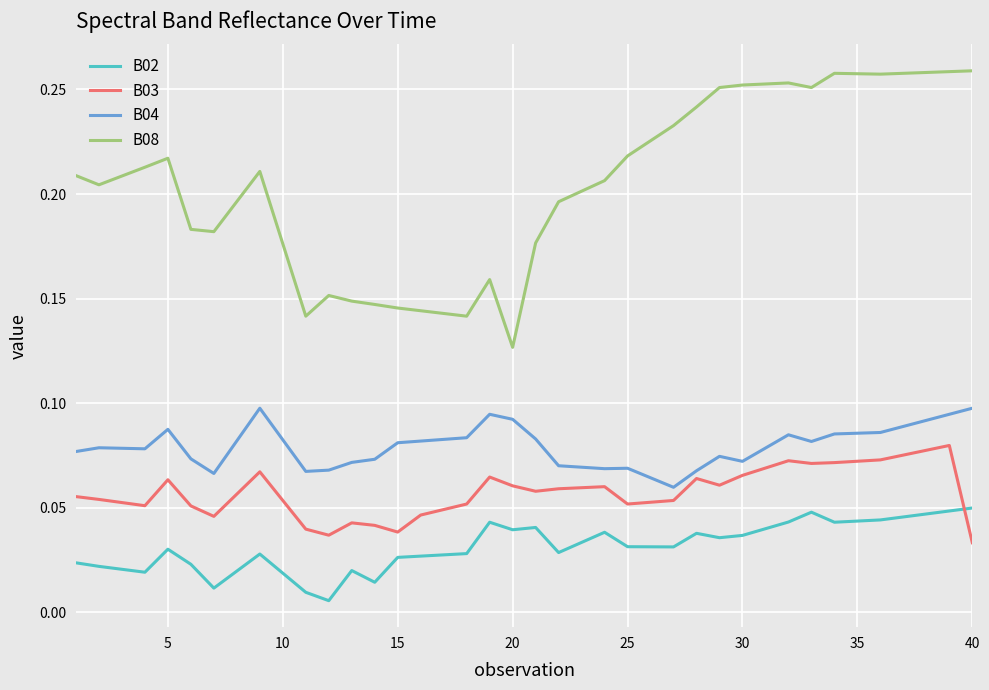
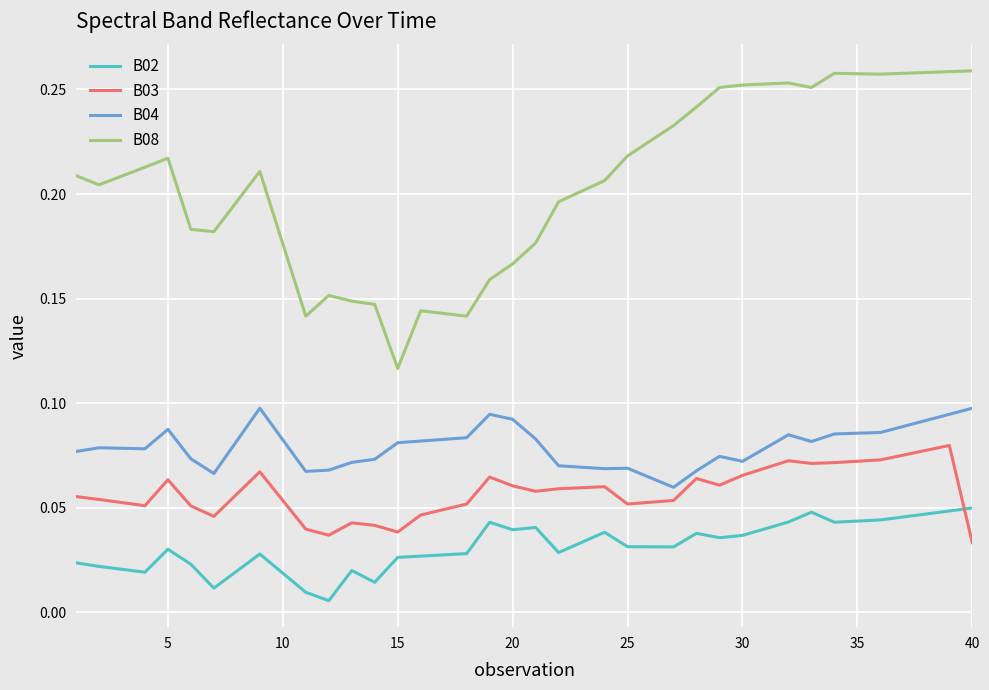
B08, 15: 0.146 -> 0.117
B08, 20: 0.127 -> 0.167
